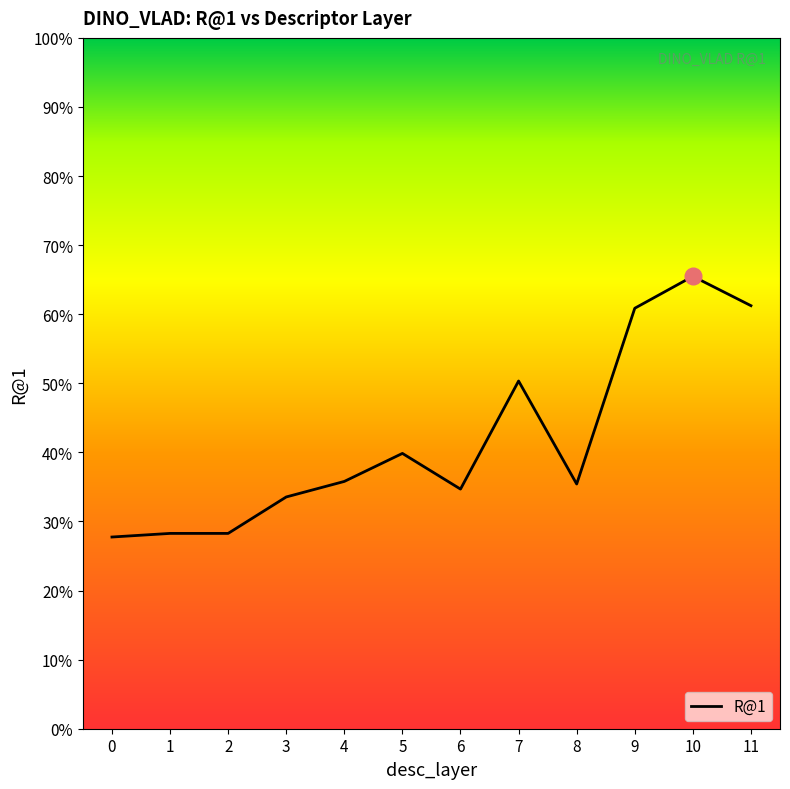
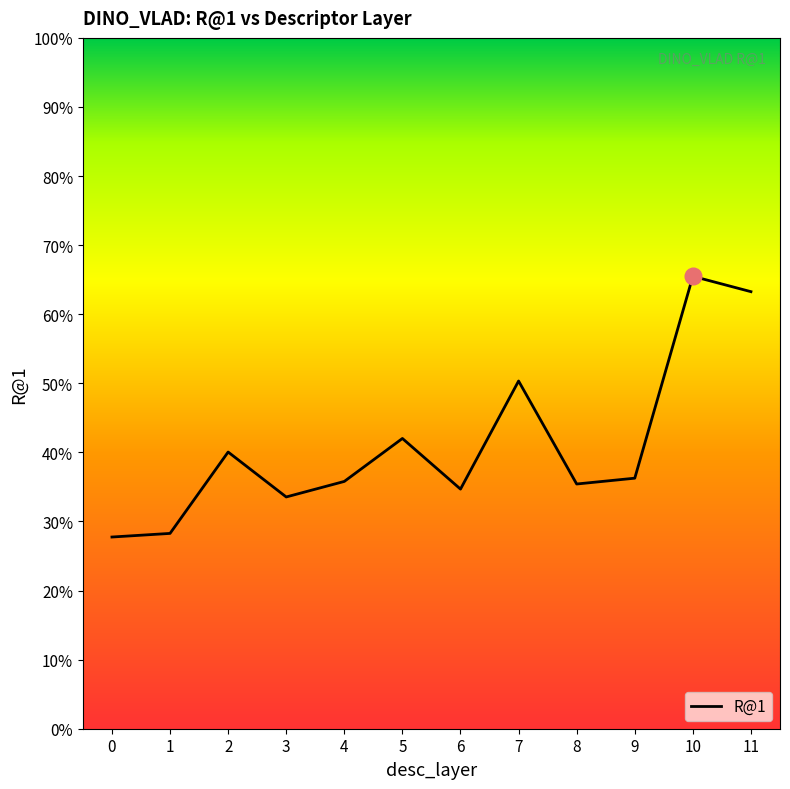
R@1, 2: 28% -> 40%
R@1, 5: 40% -> 42%
R@1, 9: 61% -> 36%
R@1, 11: 61% -> 63%
